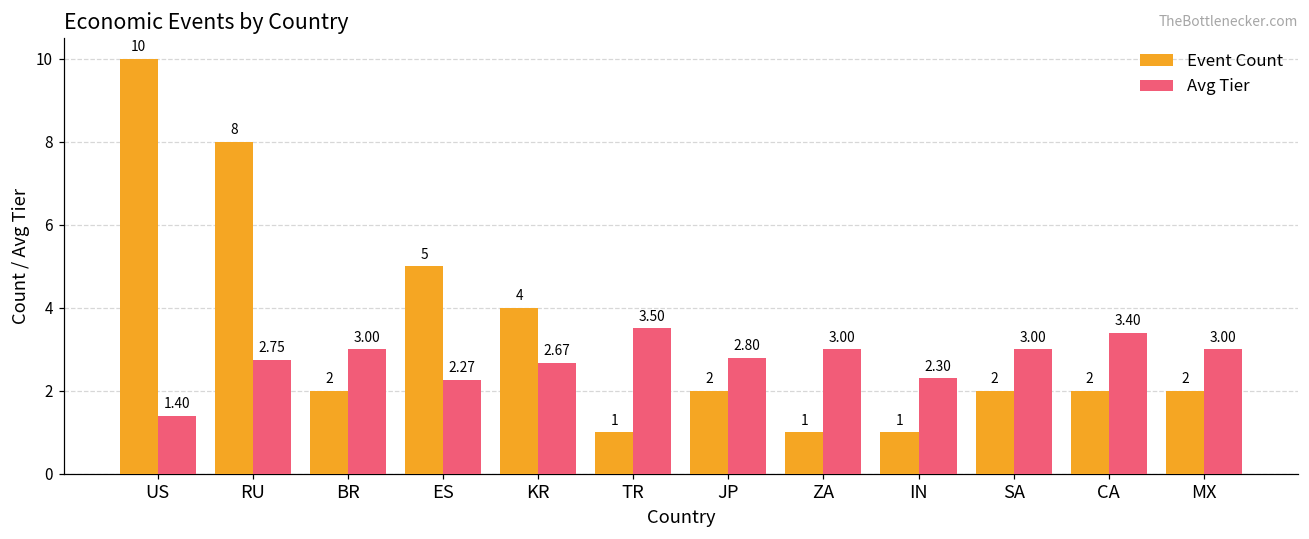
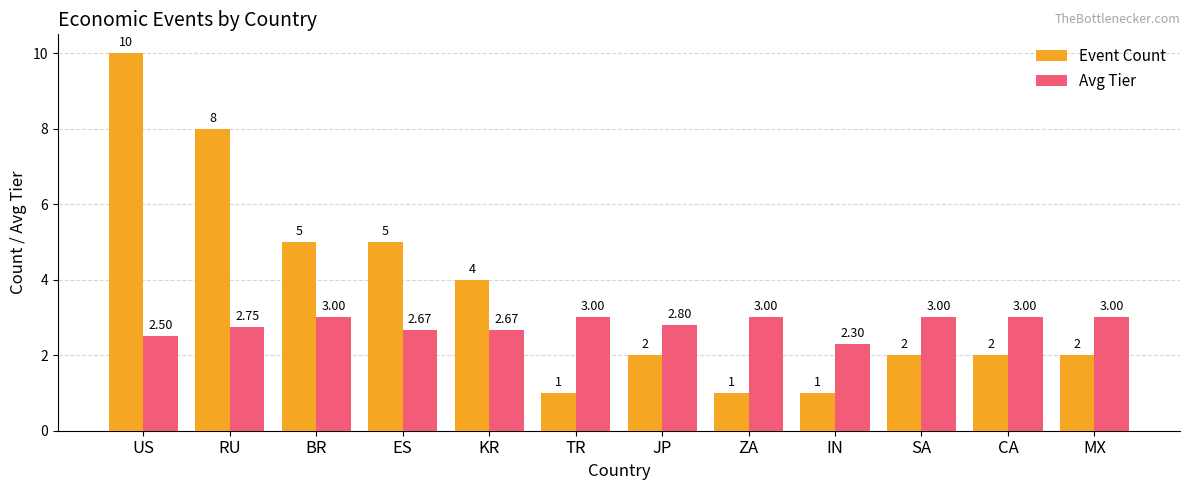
Avg Tier, US: 1.40 -> 2.50
Event Count, BR: 2 -> 5
Avg Tier, ES: 2.27 -> 2.67
Avg Tier, TR: 3.50 -> 3.00
Avg Tier, CA: 3.40 -> 3.00
